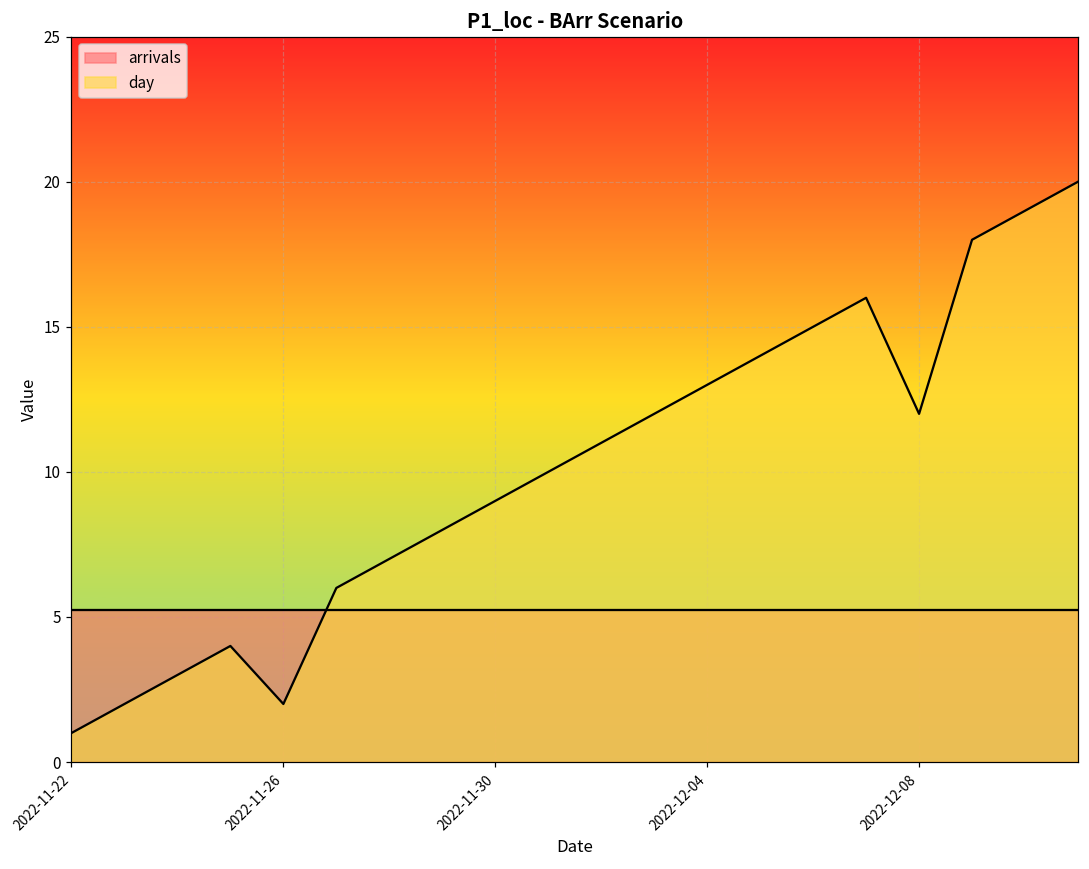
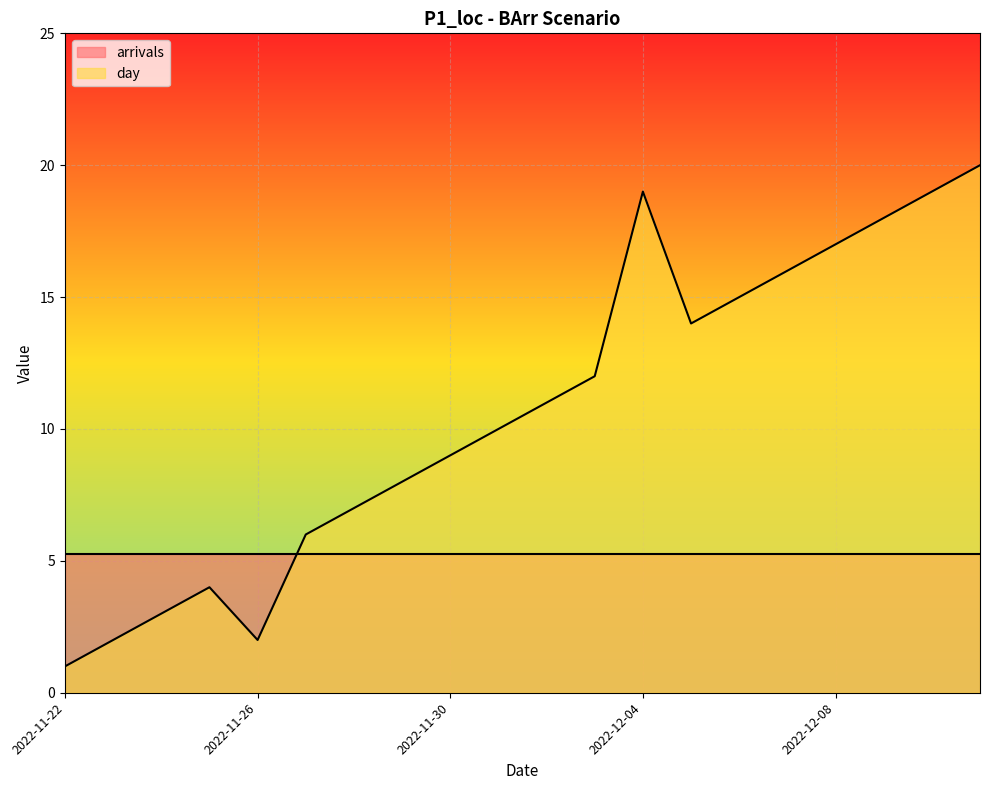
day, 2022-12-04: 13 -> 19
day, 2022-12-08: 12 -> 17
